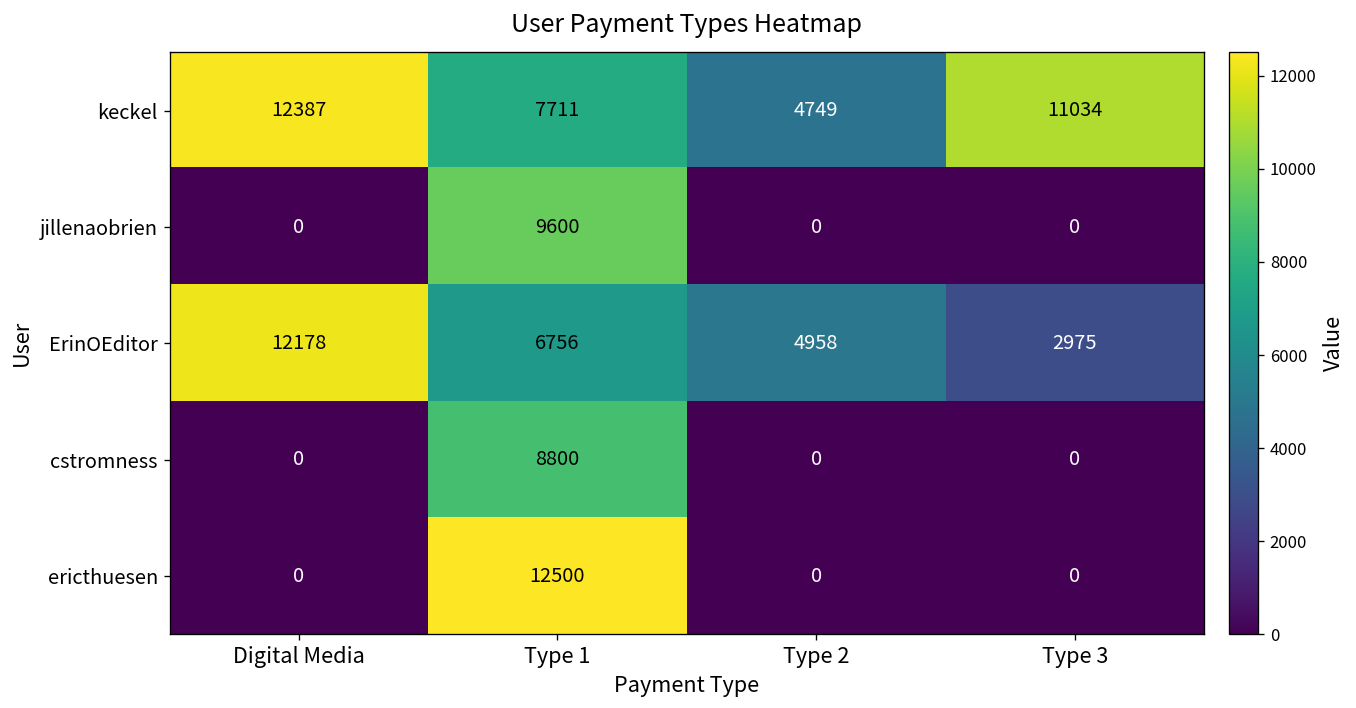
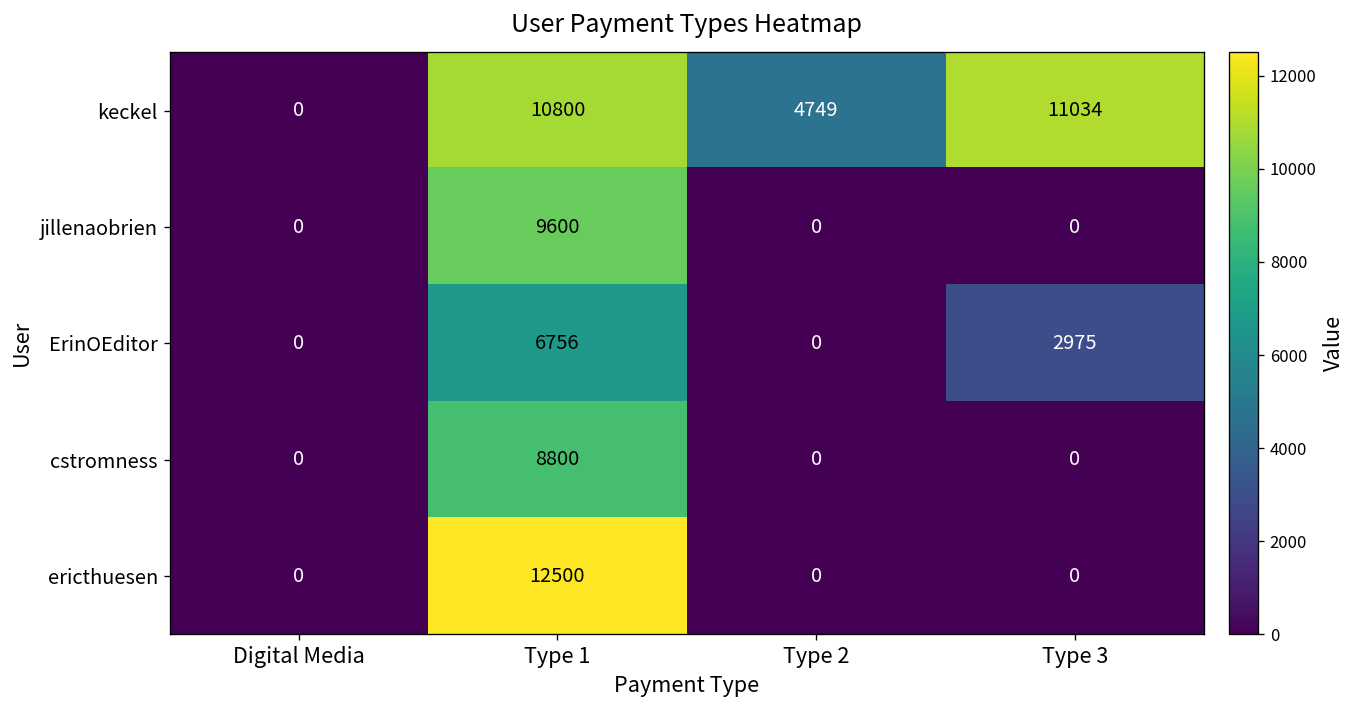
keckel, Digital Media: 12387 -> 0
keckel, Type 1: 7711 -> 10800
ErinOEditor, Digital Media: 12178 -> 0
ErinOEditor, Type 2: 4958 -> 0
